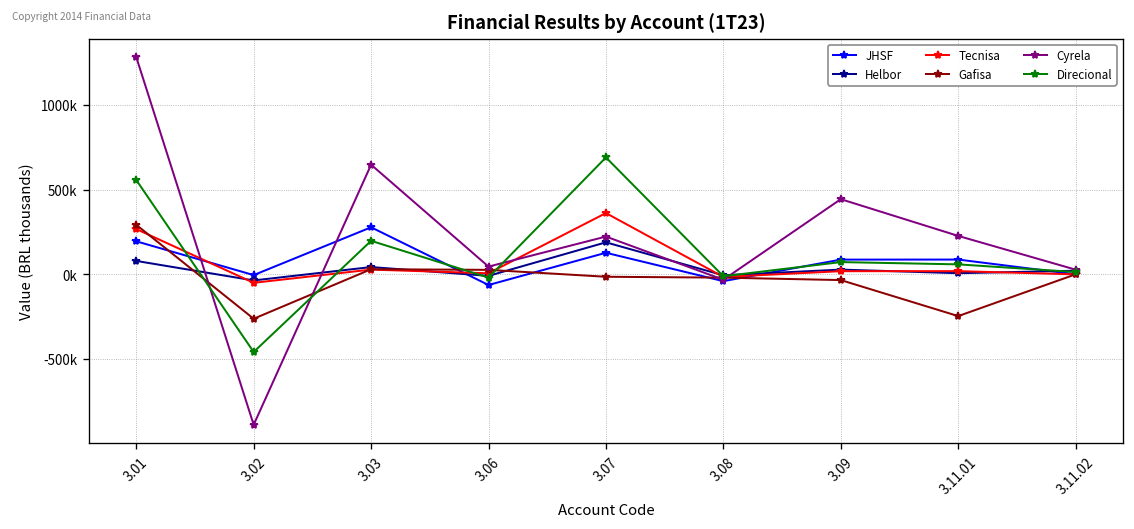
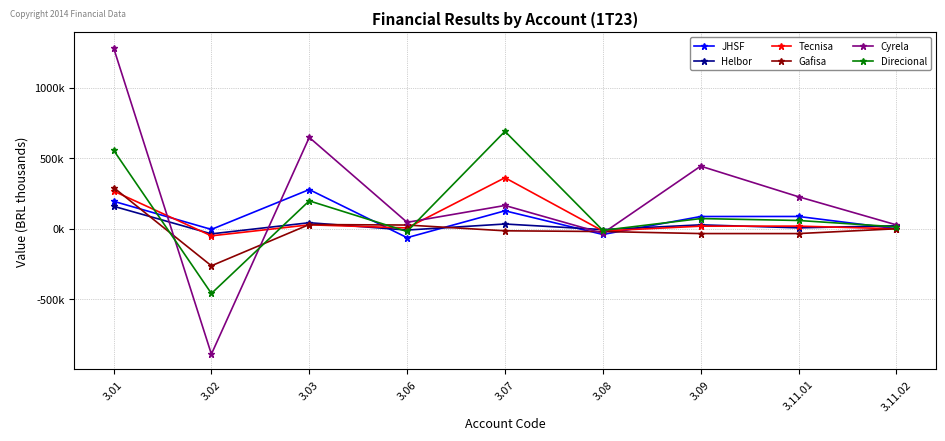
Helbor, 3.01: 80000 -> 160000
Helbor, 3.07: 190000 -> 30000
Cyrela, 3.07: 220000 -> 170000
Gafisa, 3.11.01: -250000 -> -30000
